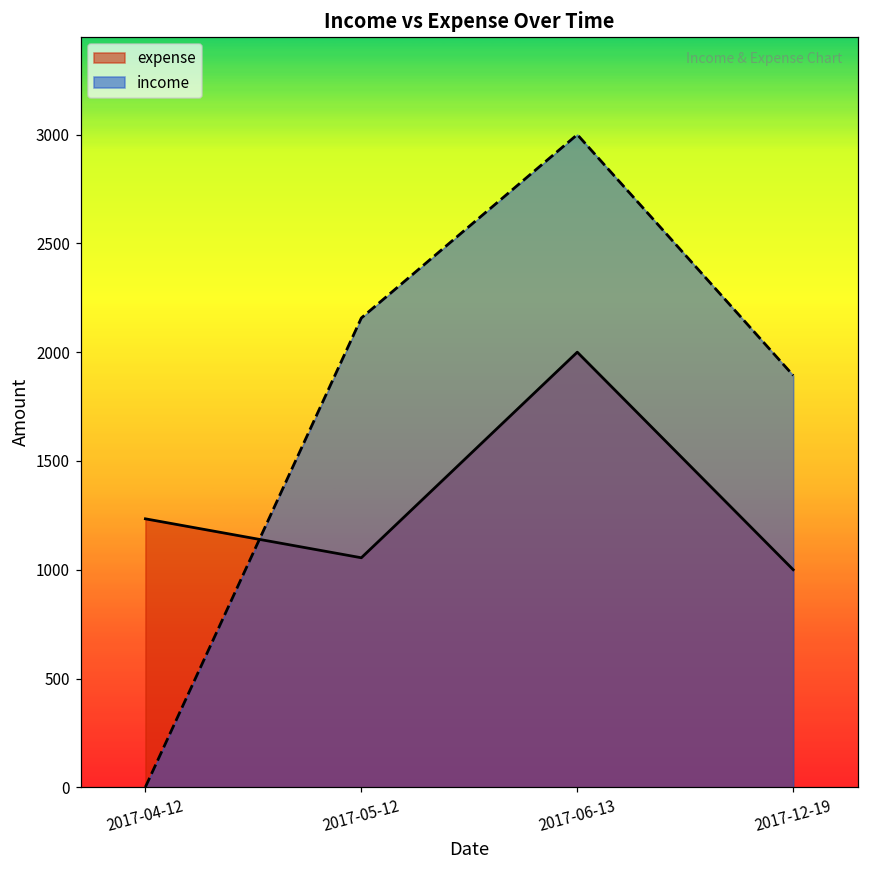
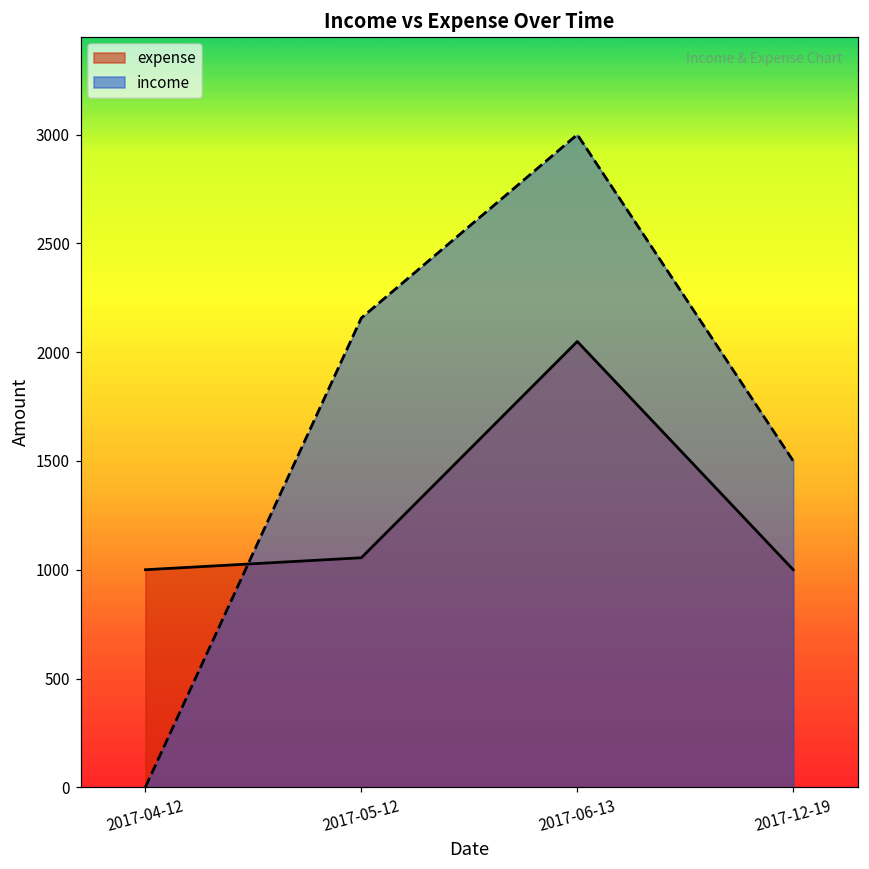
expense, 2017-04-12: 1230 -> 1000
expense, 2017-06-13: 2000 -> 2050
income, 2017-12-19: 1890 -> 1500
